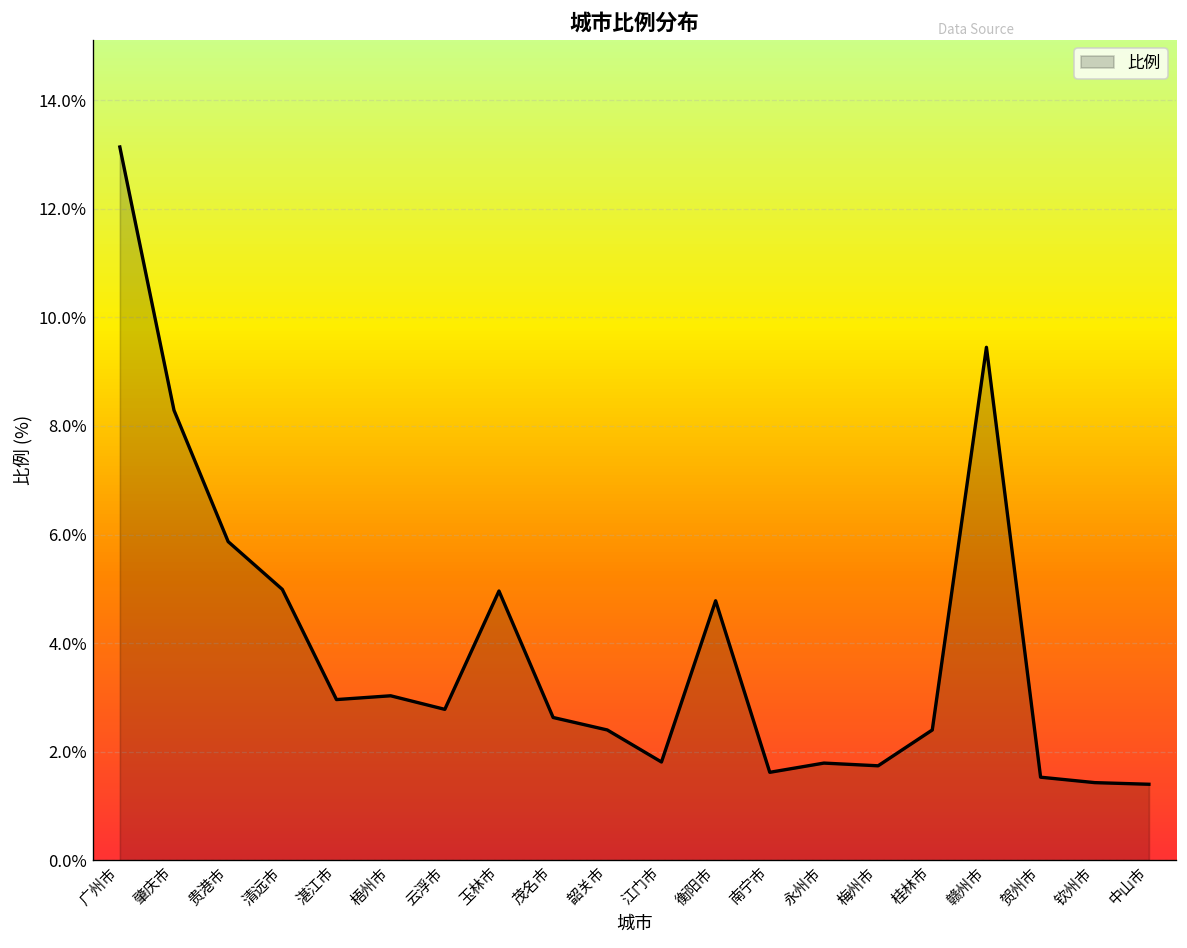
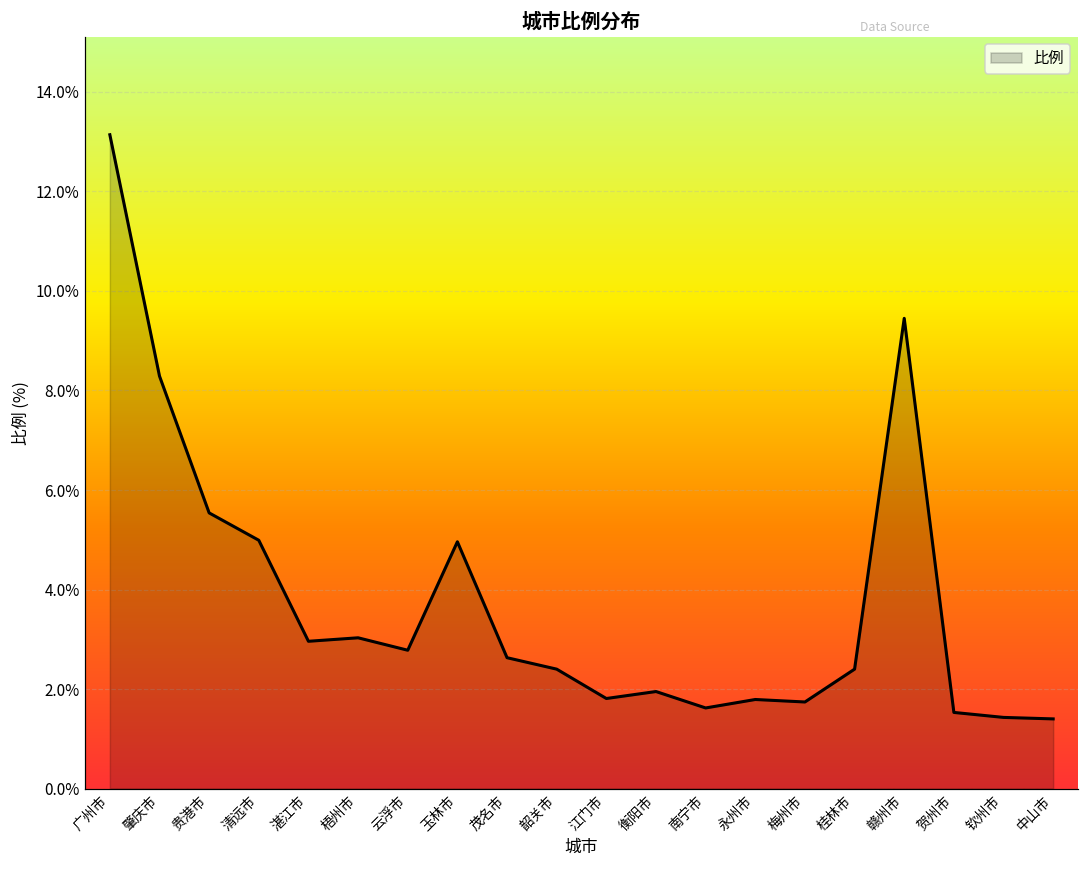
贵港市: 5.9% -> 5.5%
衡阳市: 4.8% -> 2.0%
